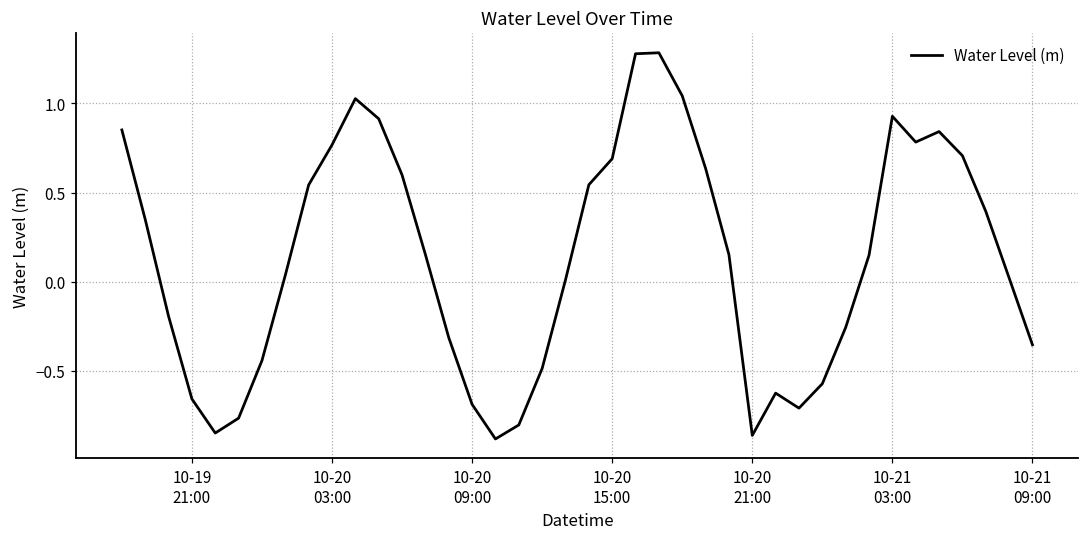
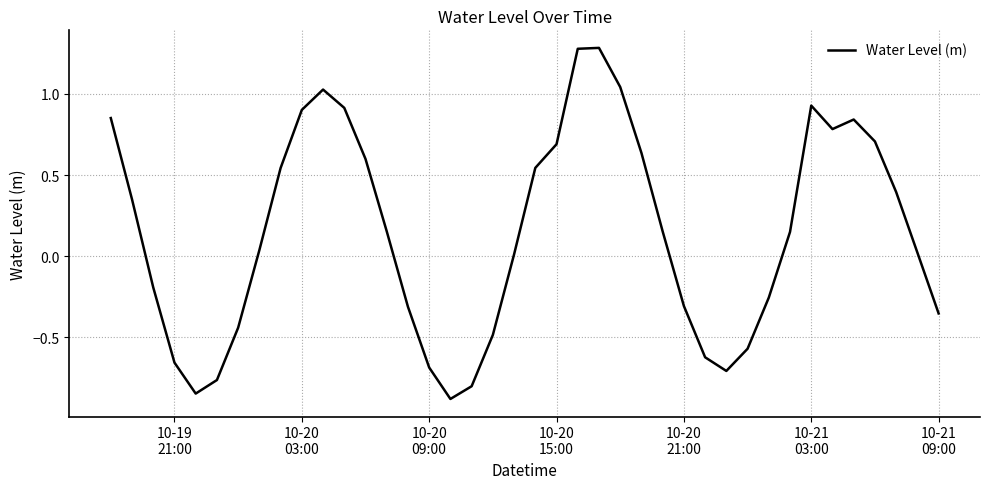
10-20 03:00: 0.77 -> 0.90
10-20 21:00: -0.86 -> -0.31
